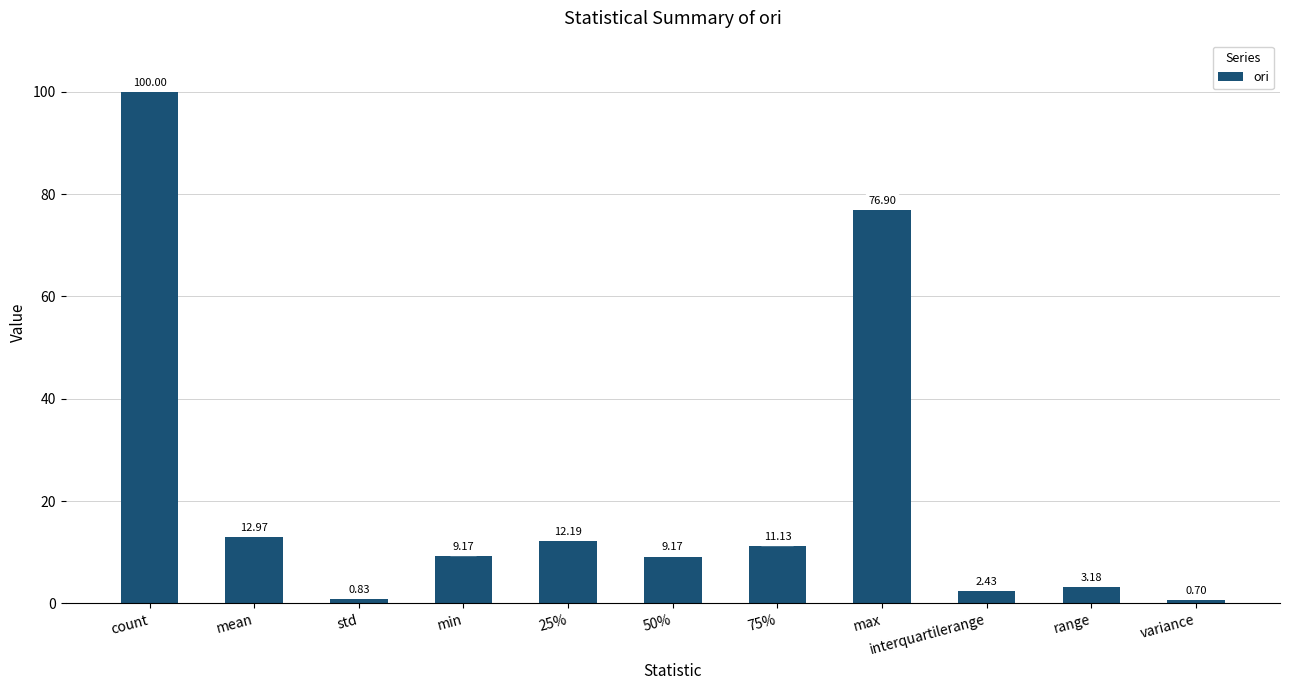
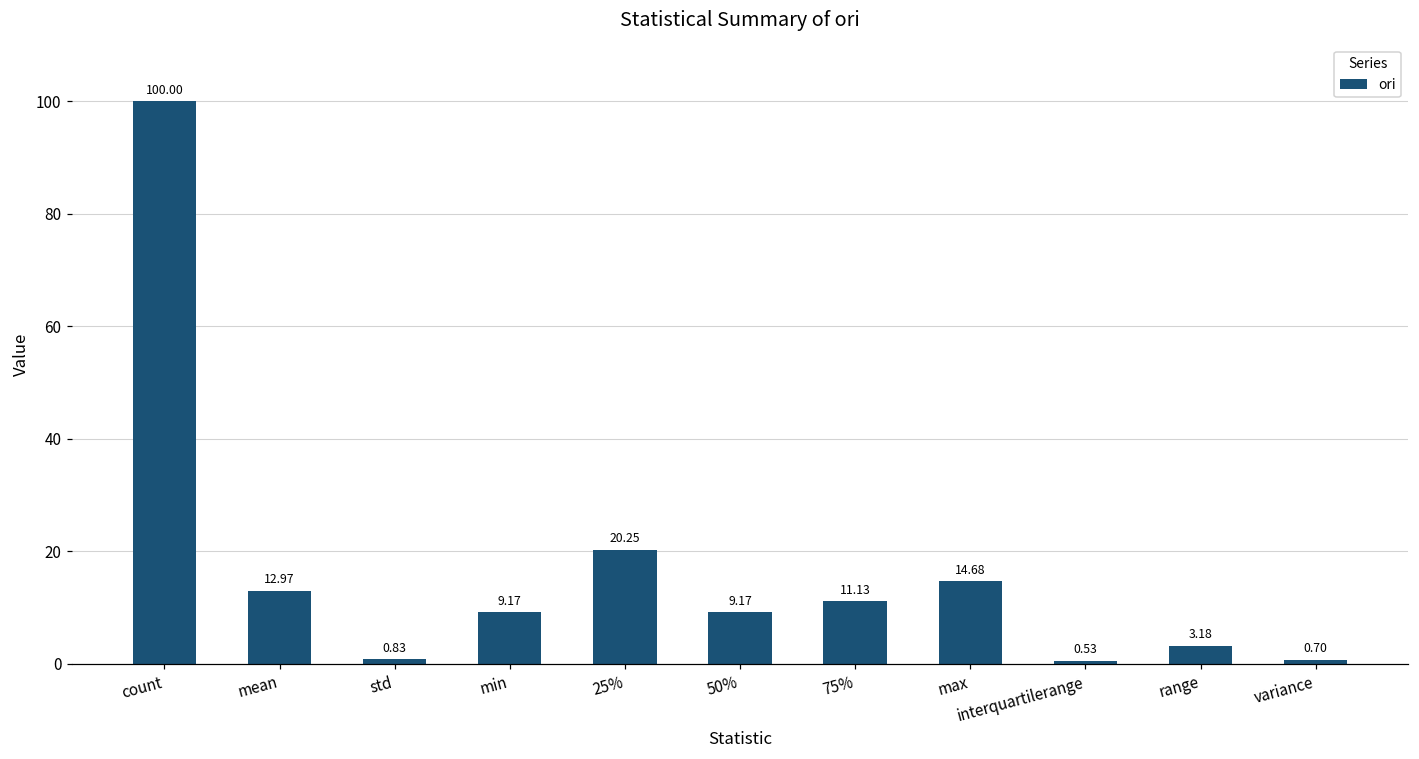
25%: 12.19 -> 20.25
max: 76.90 -> 14.68
interquartilerange: 2.43 -> 0.53
